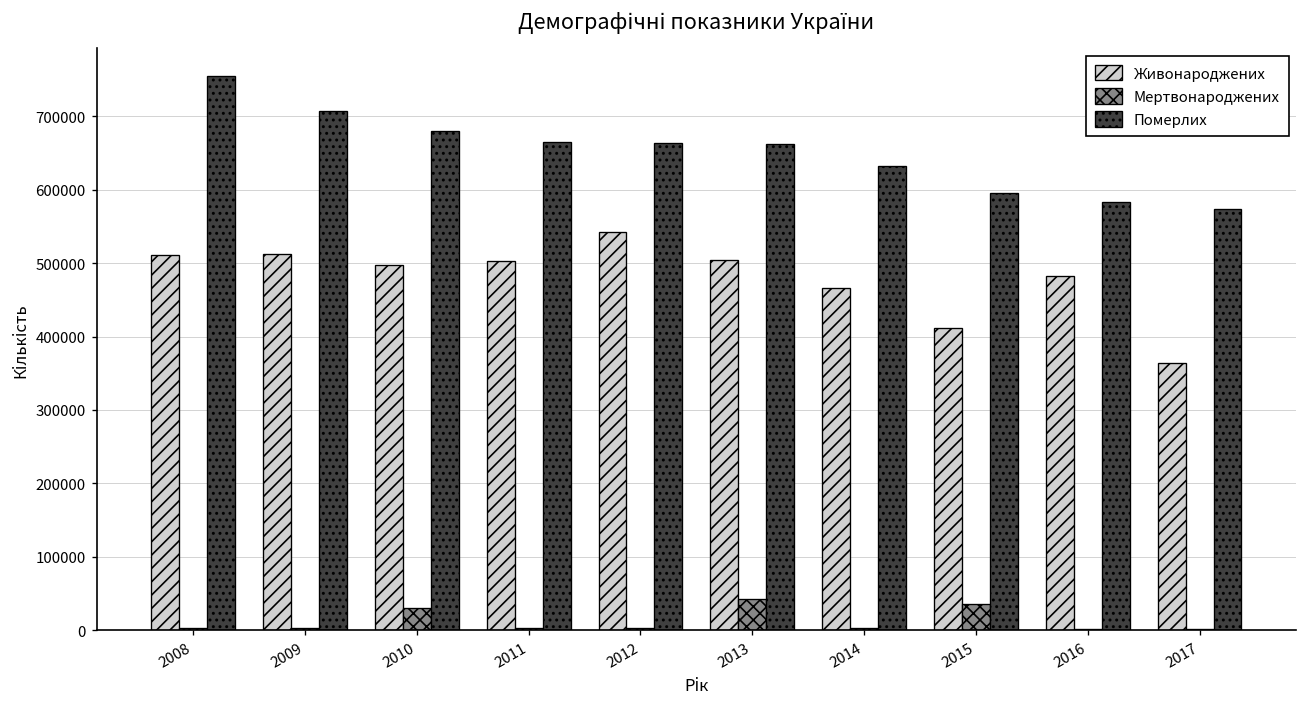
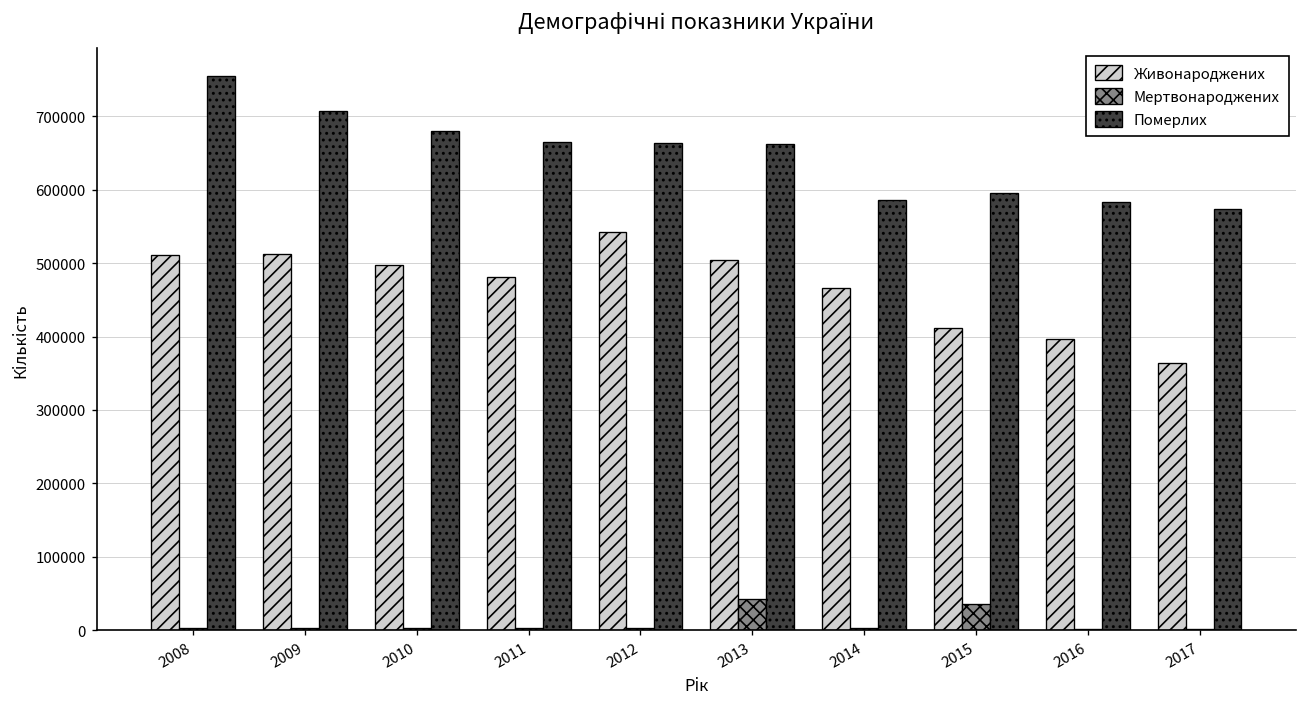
Мертвонароджених, 2010: 30000 -> 0
Живонароджених, 2011: 500000 -> 480000
Померлих, 2014: 630000 -> 590000
Живонароджених, 2016: 480000 -> 400000
